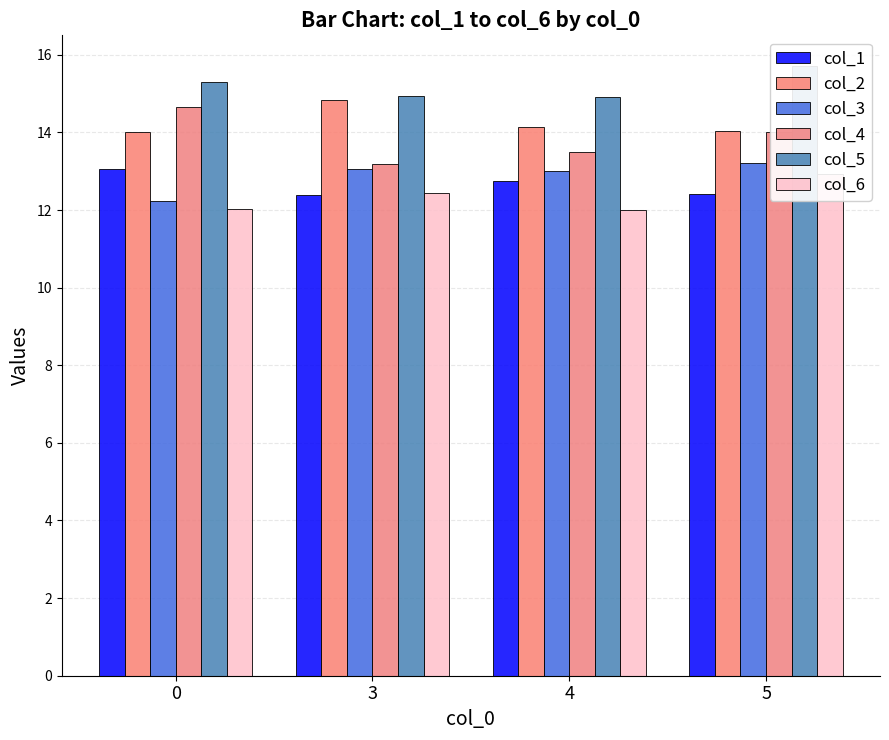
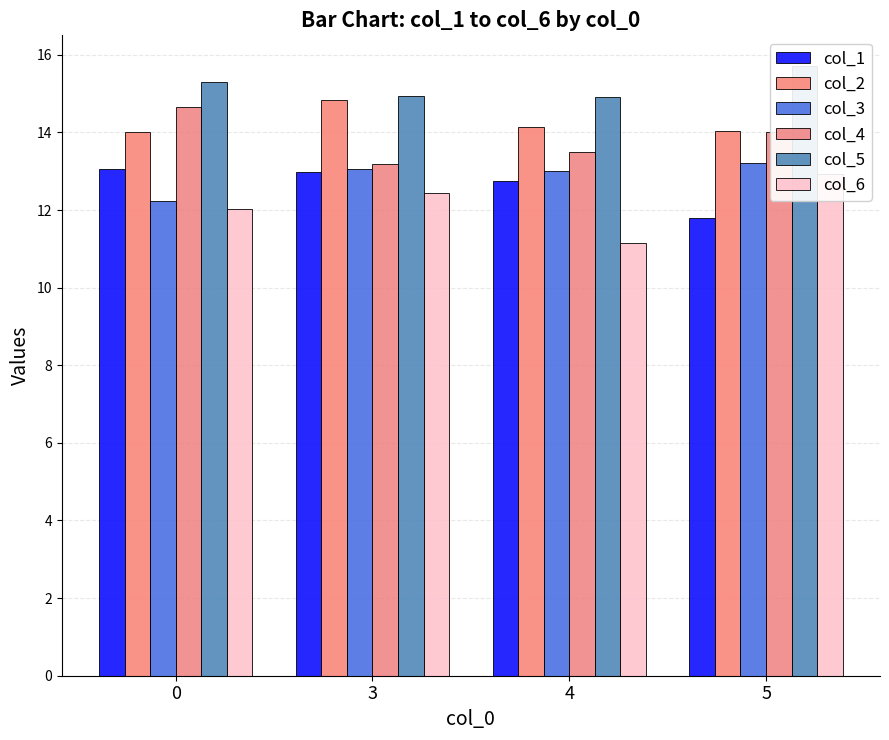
col_1, 3: 12.4 -> 13.0
col_6, 4: 12.0 -> 11.1
col_1, 5: 12.4 -> 11.8
